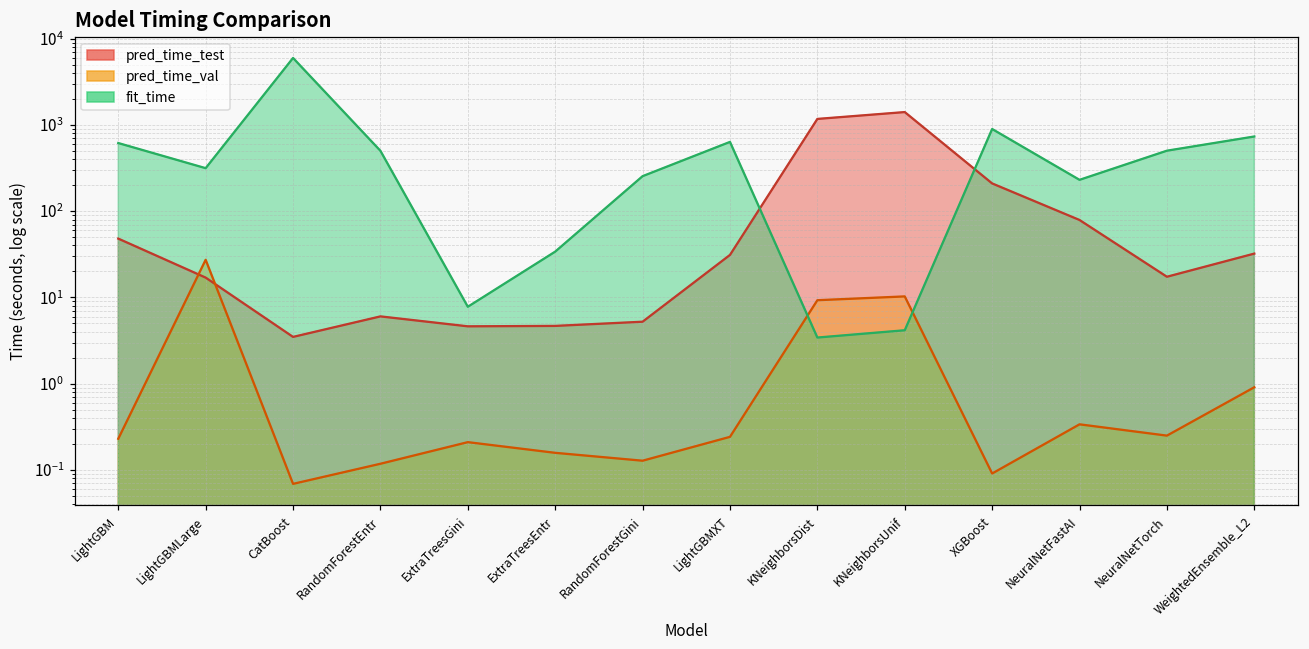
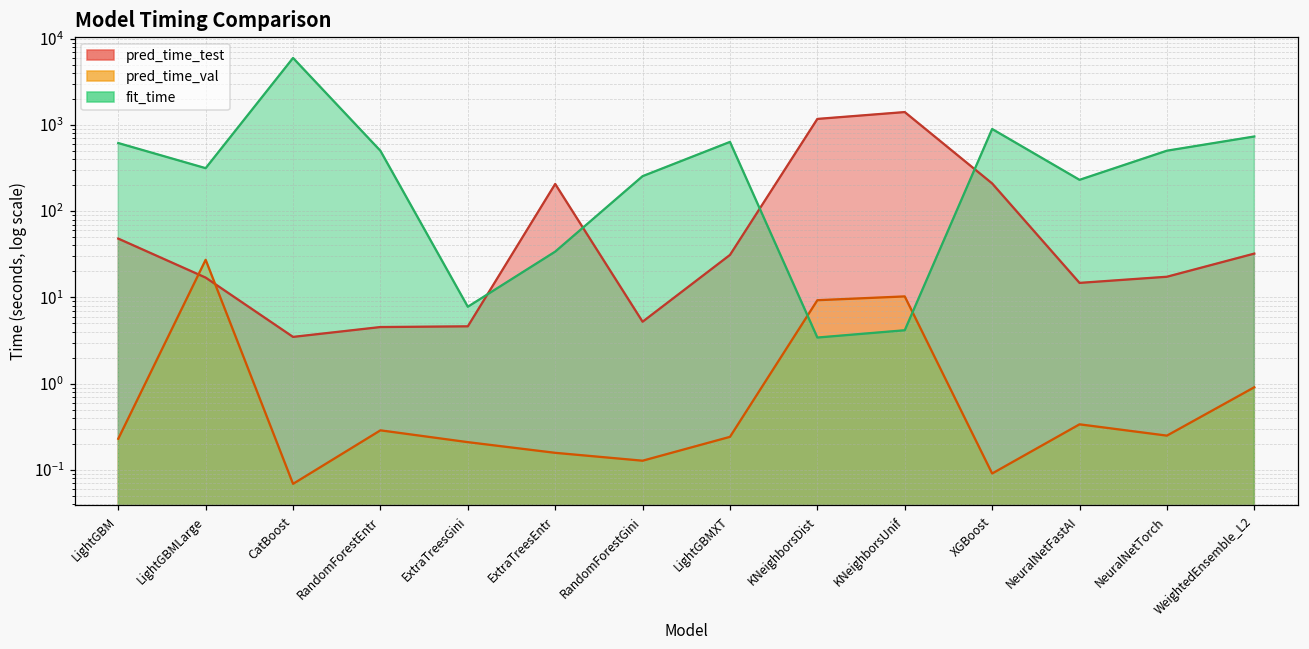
pred_time_test, RandomForestEntr: 6 -> 5
pred_time_val, RandomForestEntr: 0.12 -> 0.29
pred_time_test, ExtraTreesEntr: 5 -> 210
pred_time_test, NeuralNetFastAI: 80 -> 15
